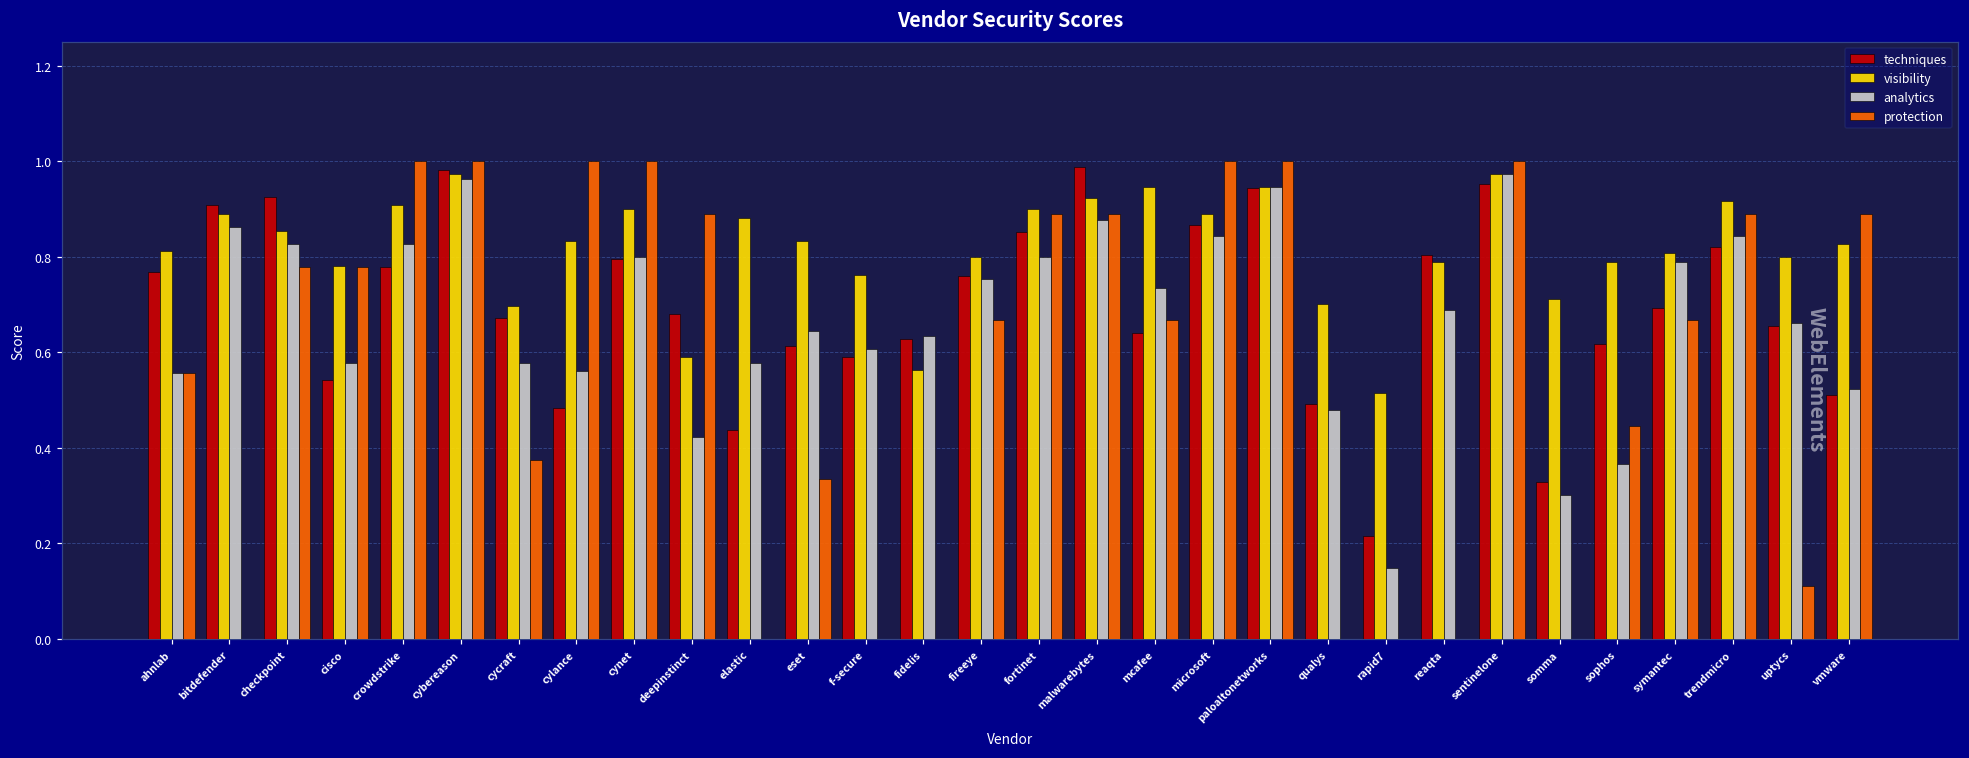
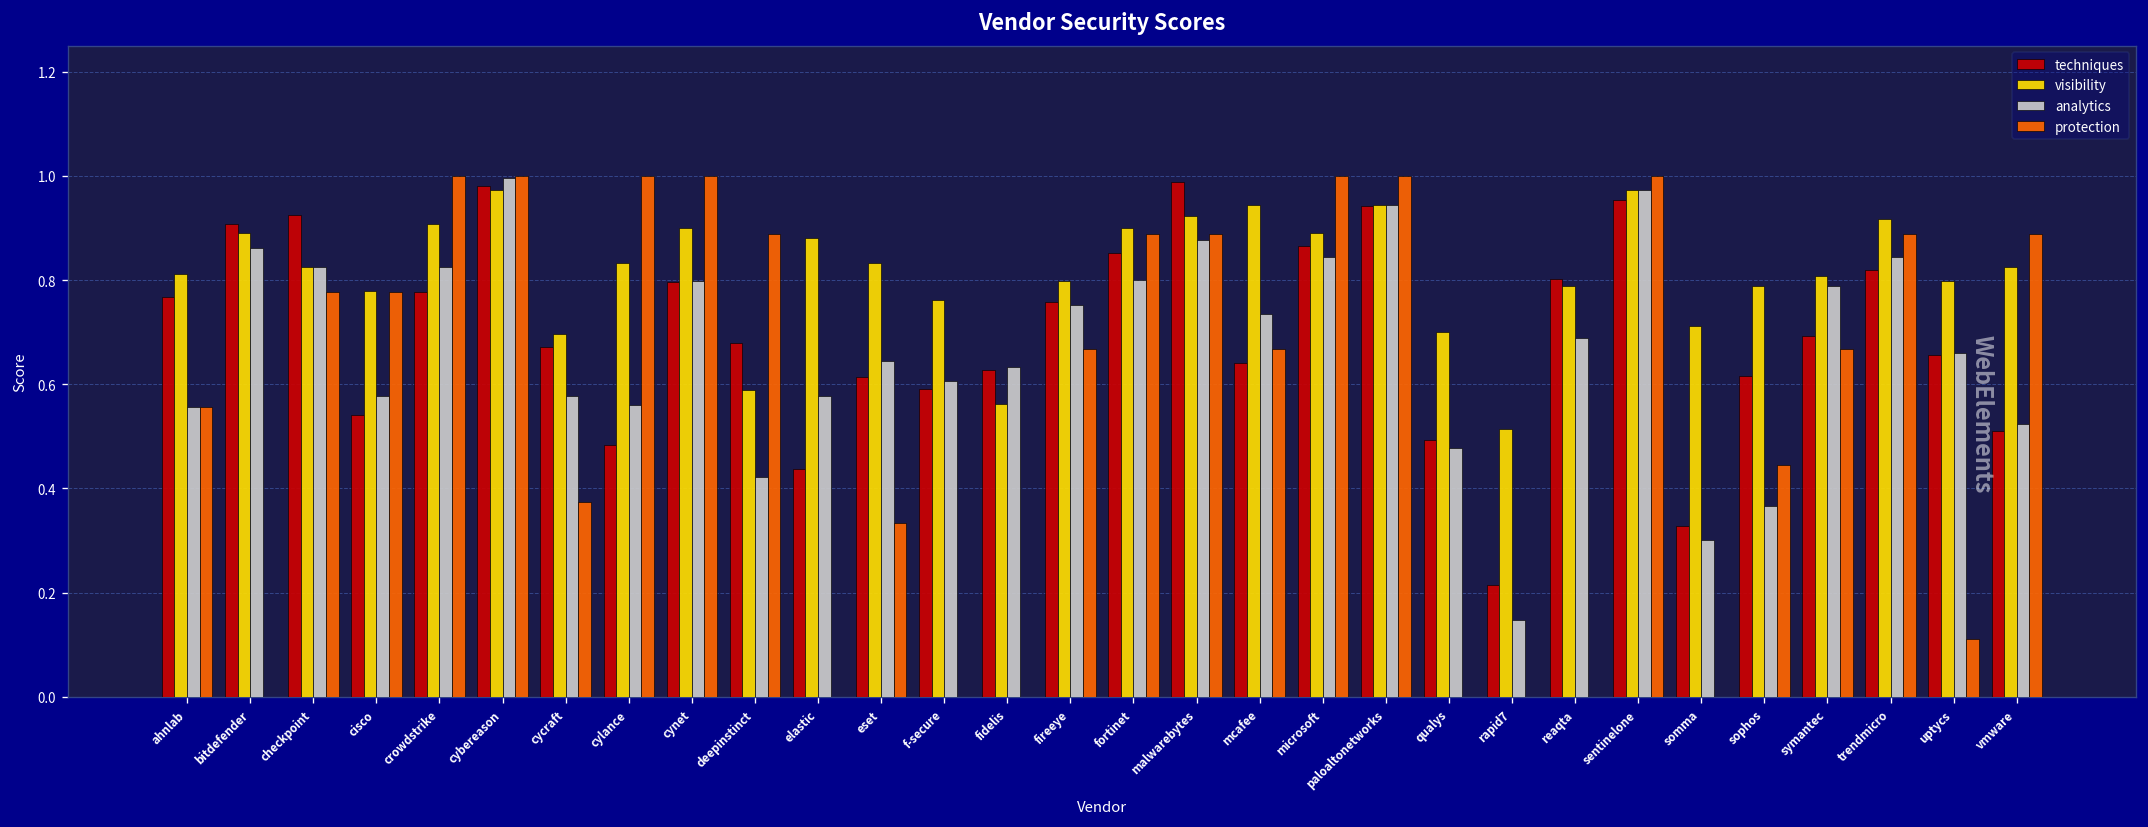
visibility, checkpoint: 0.85 -> 0.82
analytics, cybereason: 0.96 -> 1.00
